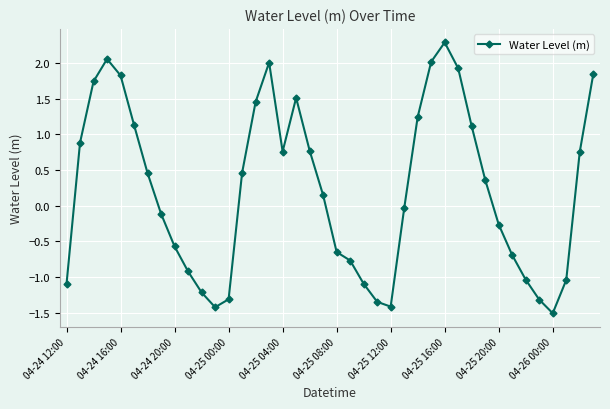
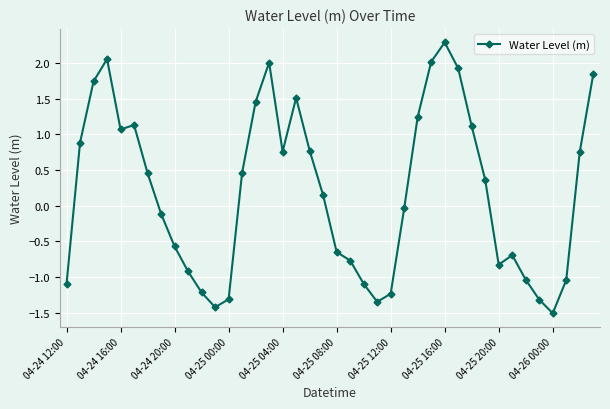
04-24 16:00: 1.8 -> 1.1
04-25 12:00: -1.4 -> -1.2
04-25 20:00: -0.3 -> -0.8
